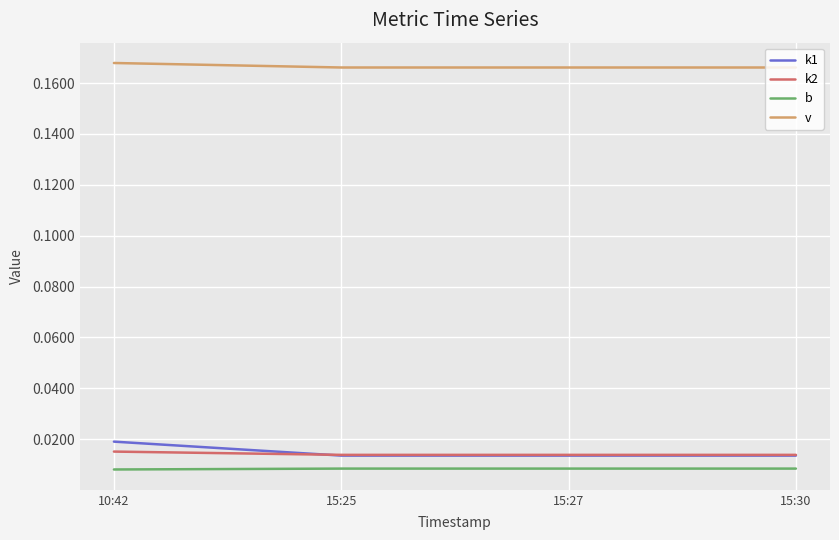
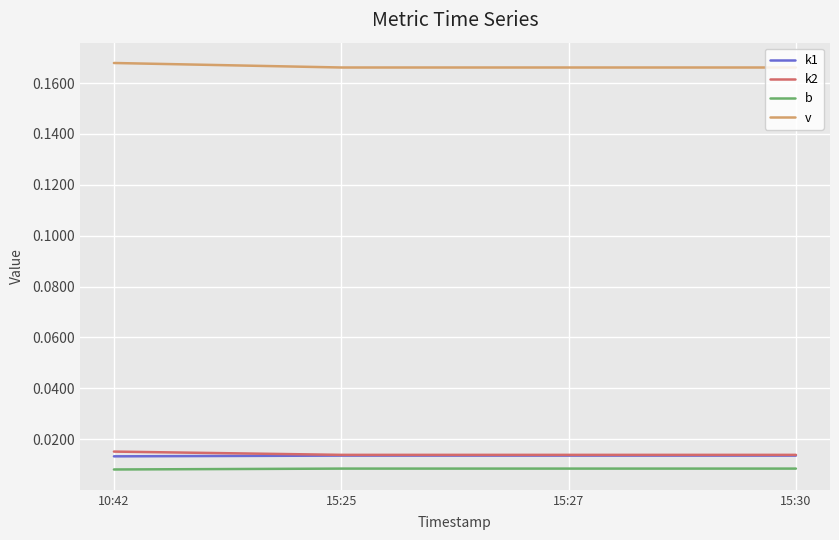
k1, 10:42: 0.019 -> 0.013
